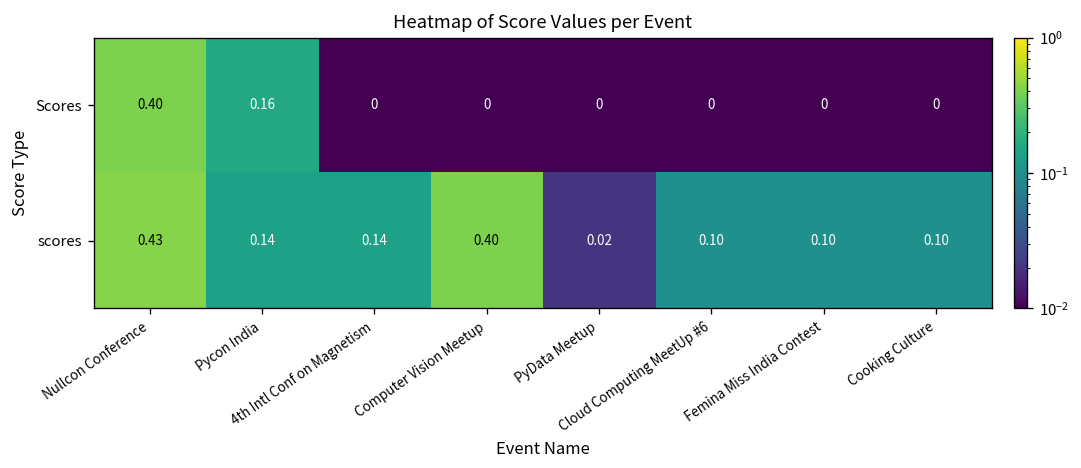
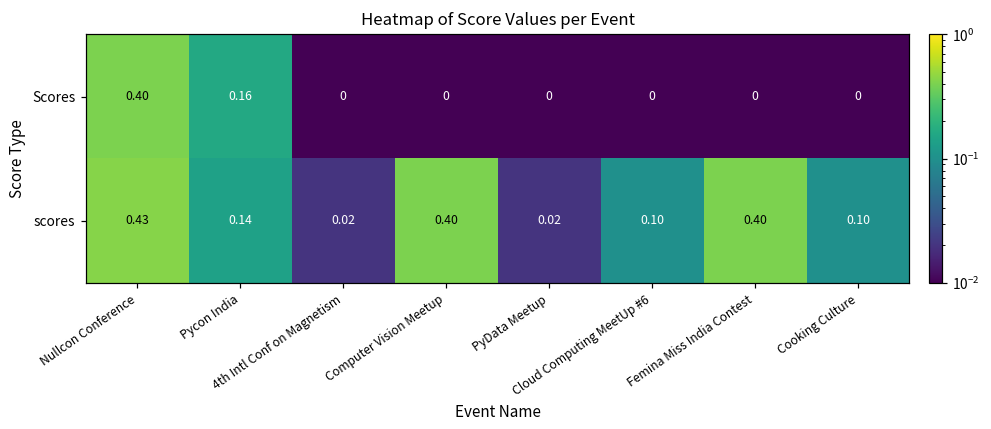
scores, 4th Intl Conf on Magnetism: 0.14 -> 0.02
scores, Femina Miss India Contest: 0.10 -> 0.40
